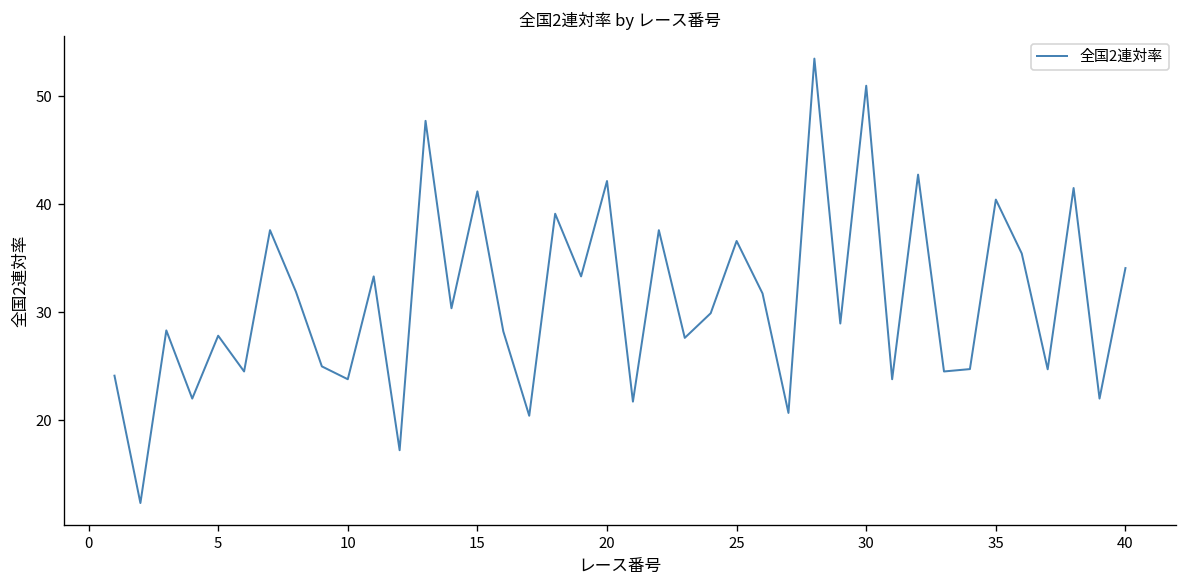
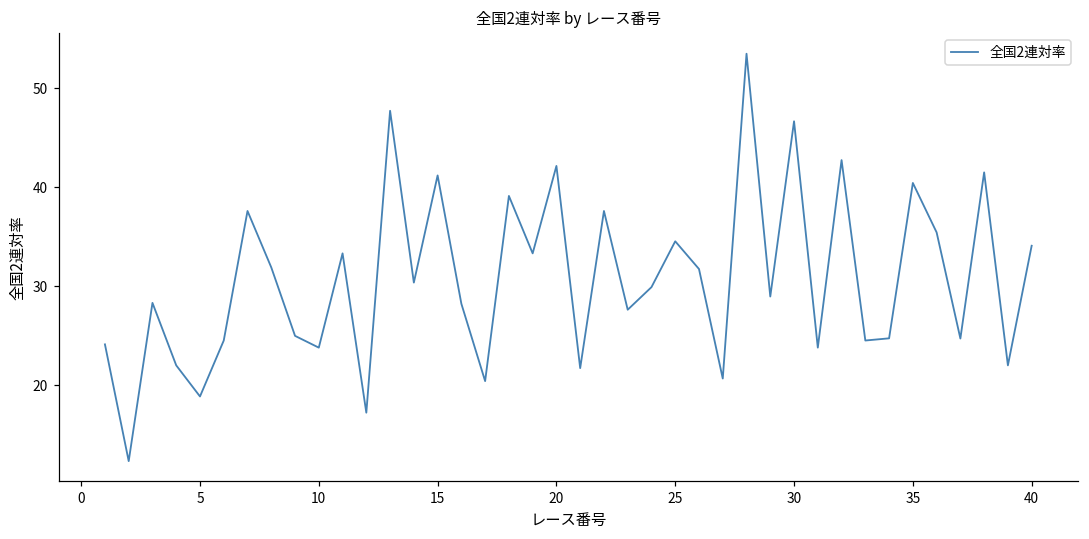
5: 28 -> 19
25: 37 -> 35
30: 51 -> 47
